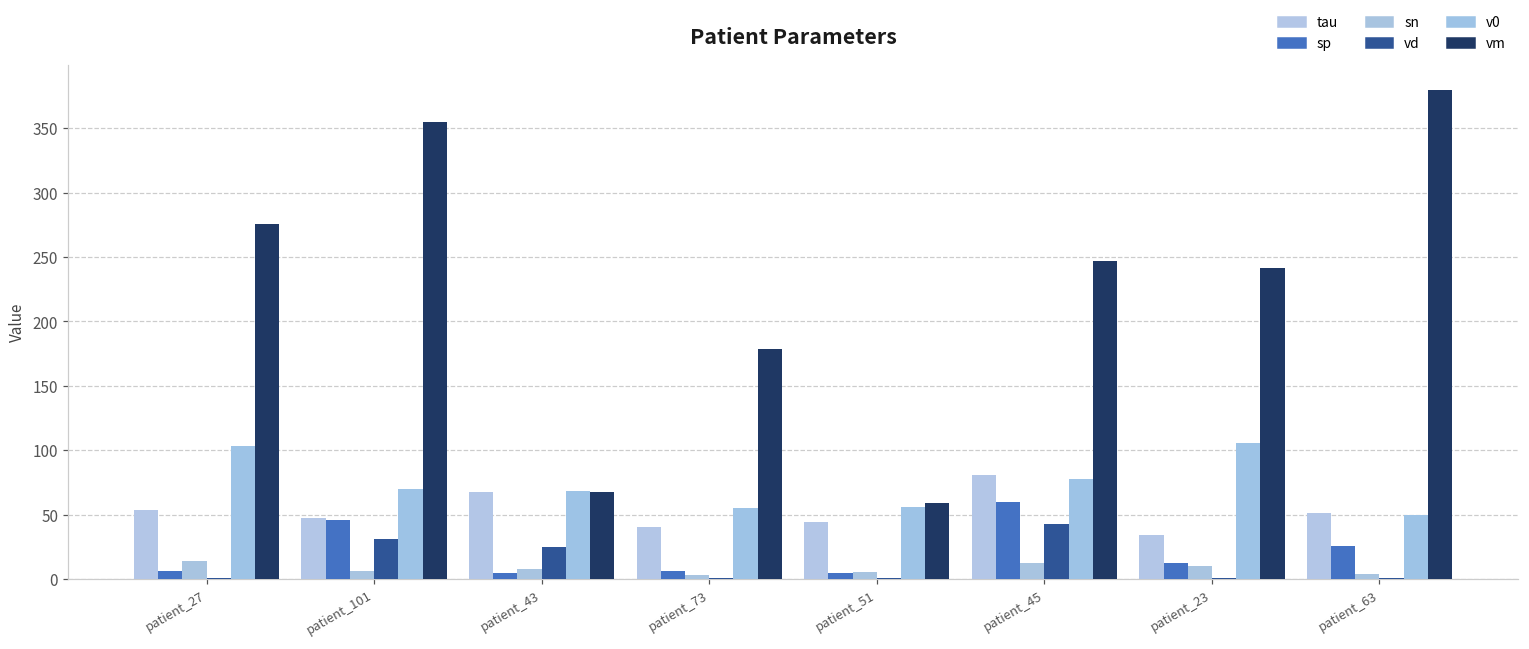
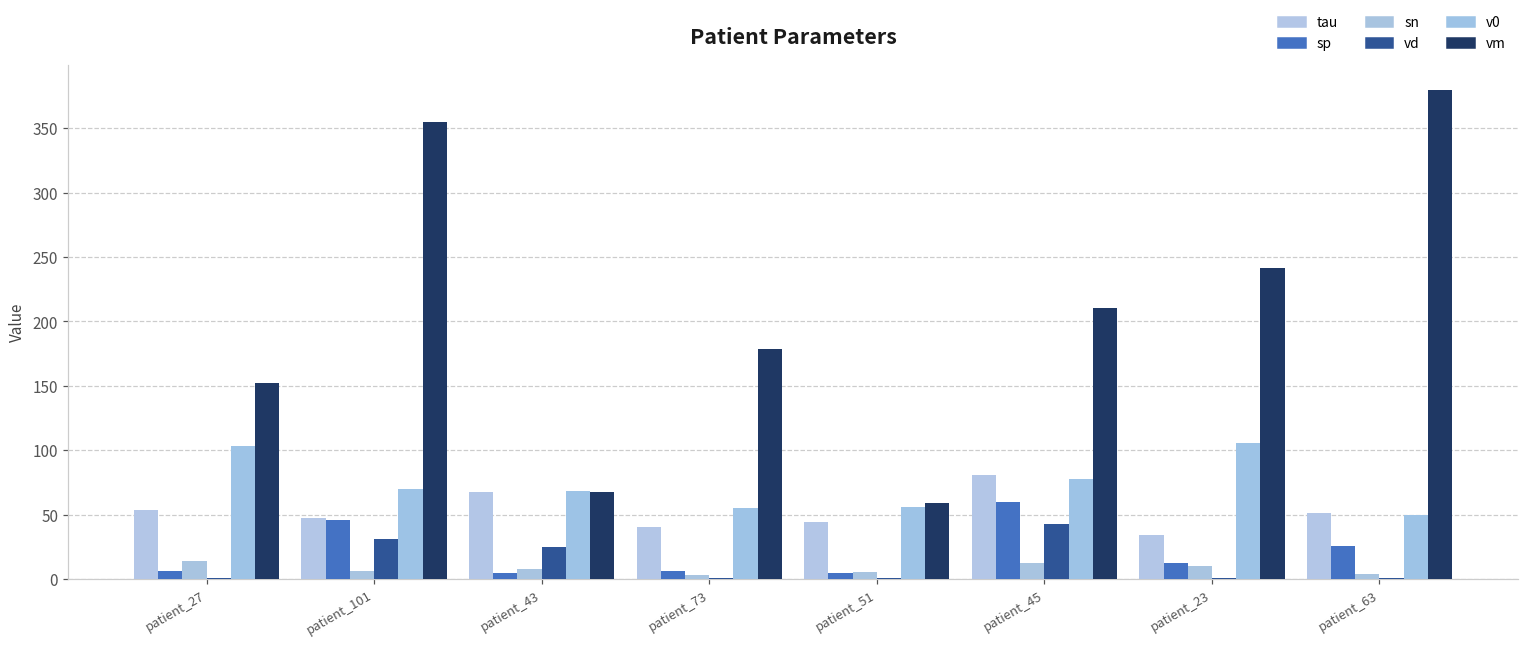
vm, patient_27: 276 -> 152
vm, patient_45: 247 -> 211
